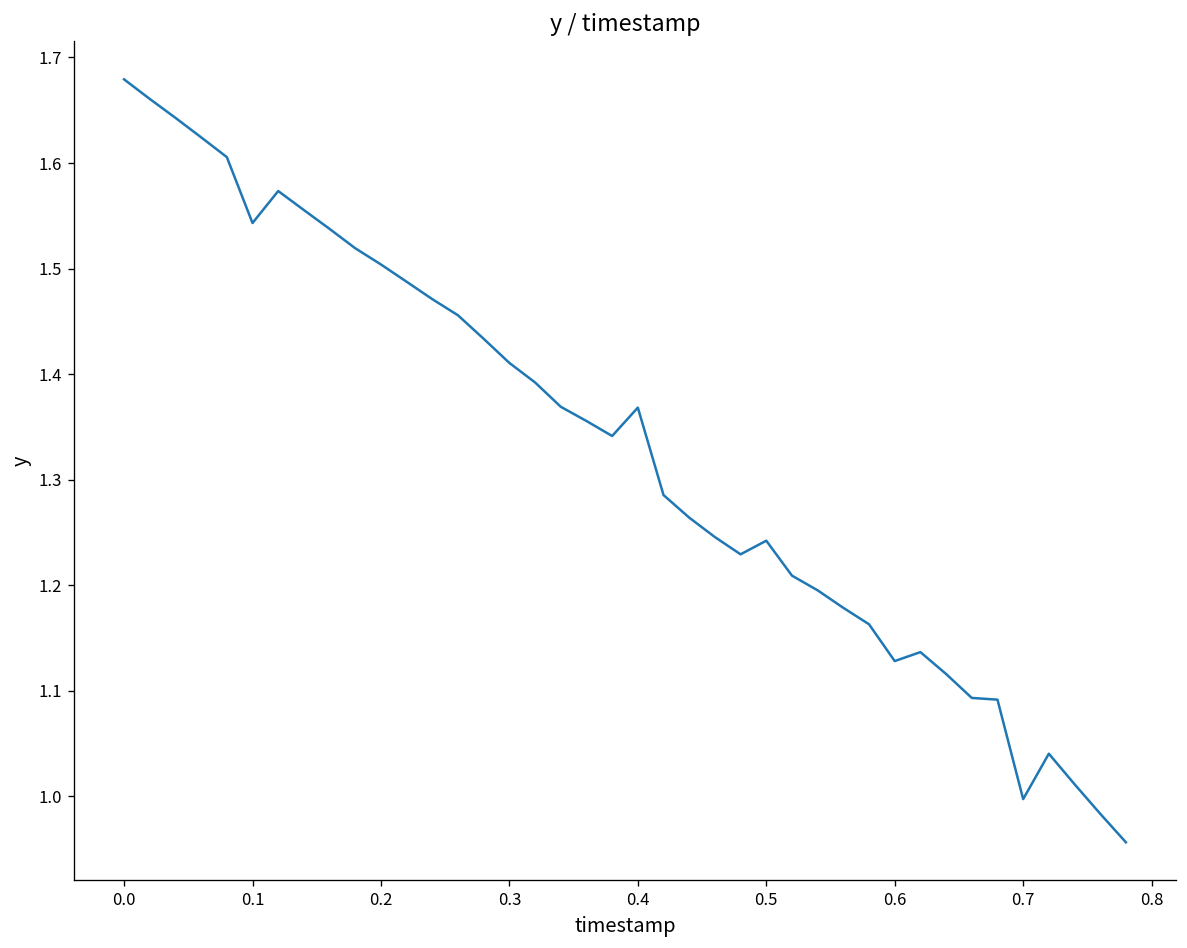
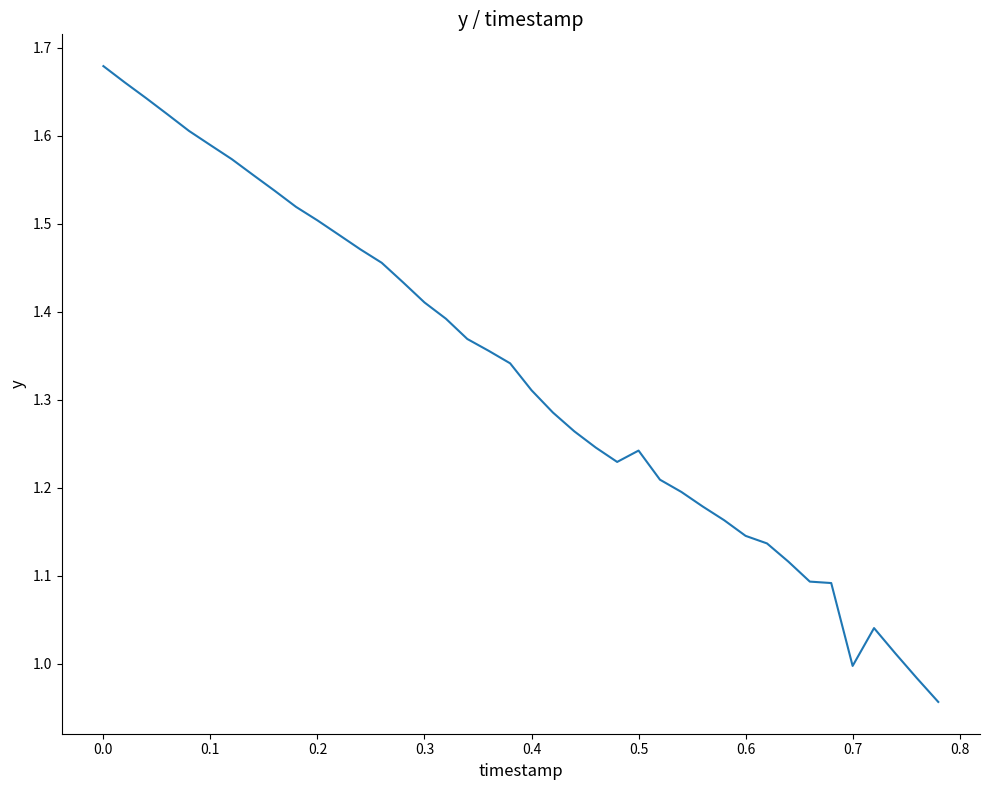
0.1: 1.54 -> 1.59
0.4: 1.37 -> 1.31
0.6: 1.13 -> 1.15
